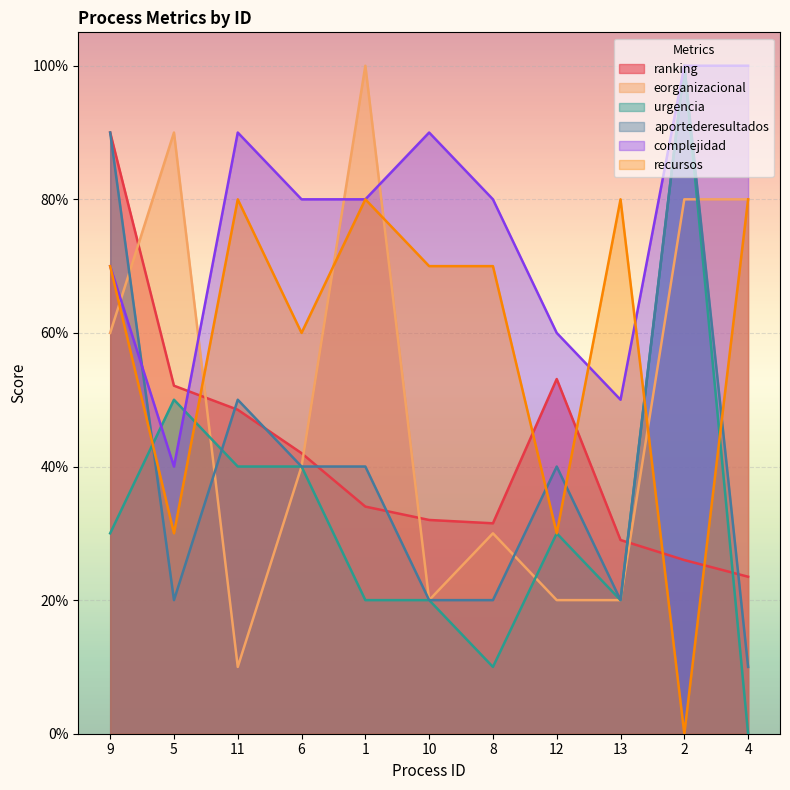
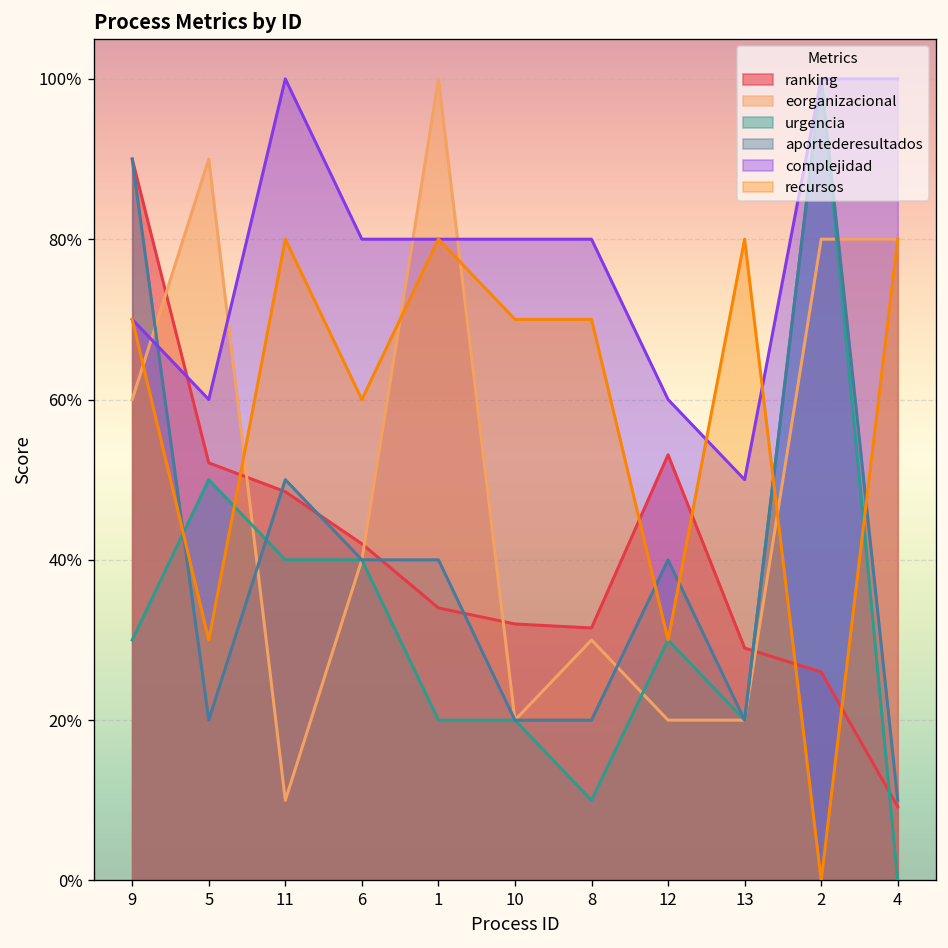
complejidad, 5: 40% -> 60%
complejidad, 11: 90% -> 100%
complejidad, 10: 90% -> 80%
ranking, 4: 24% -> 9%
